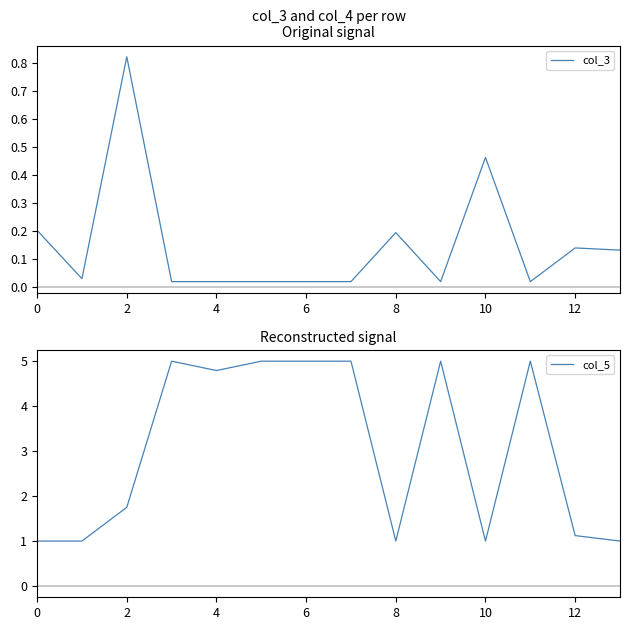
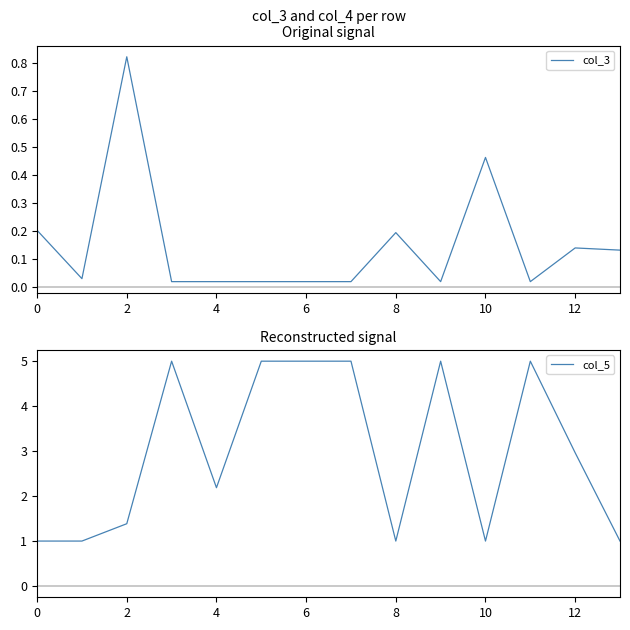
Reconstructed signal, 2: 1.7 -> 1.4
Reconstructed signal, 4: 4.8 -> 2.2
Reconstructed signal, 12: 1.1 -> 3.0
